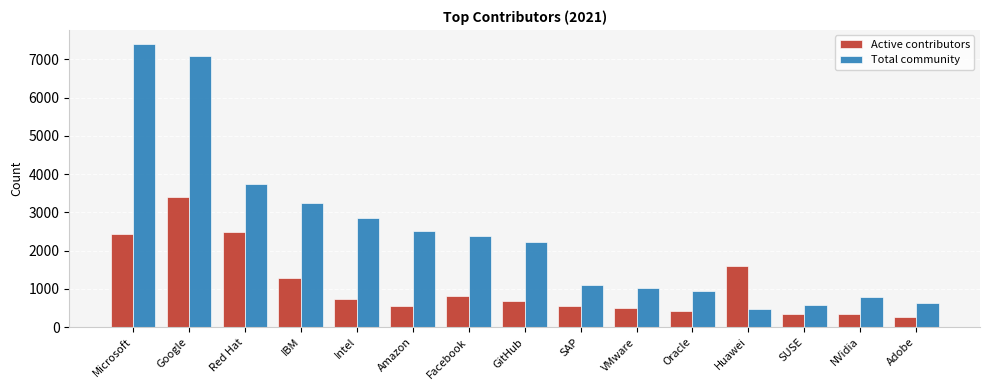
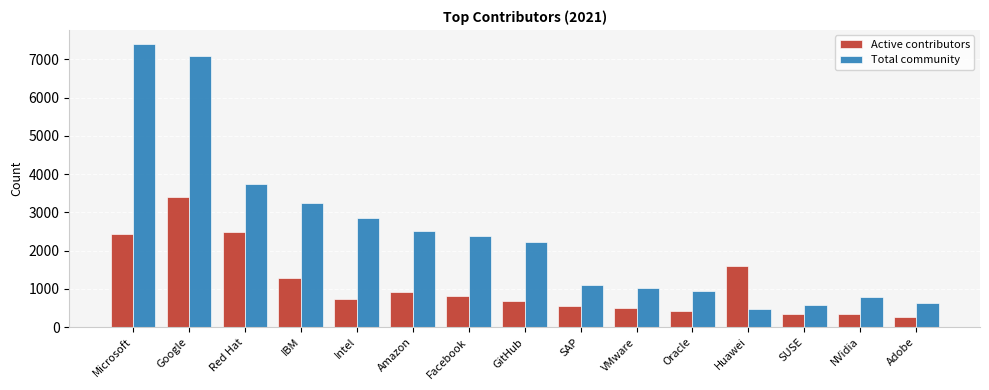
Active contributors, Amazon: 600 -> 900
